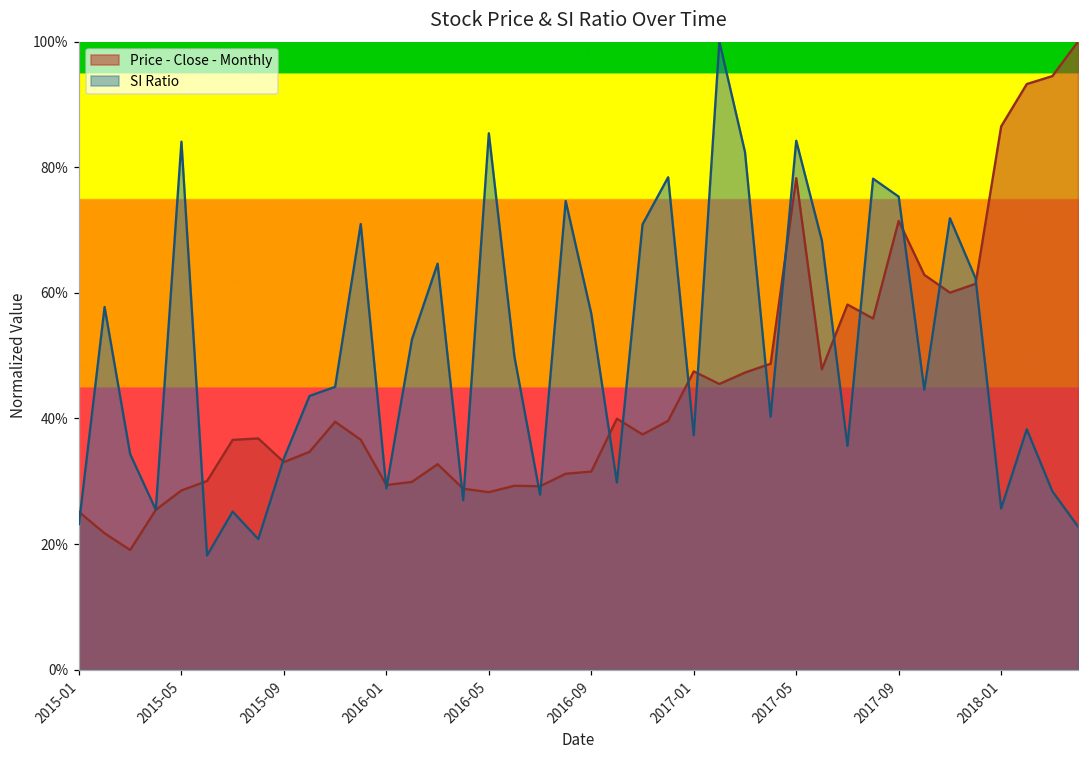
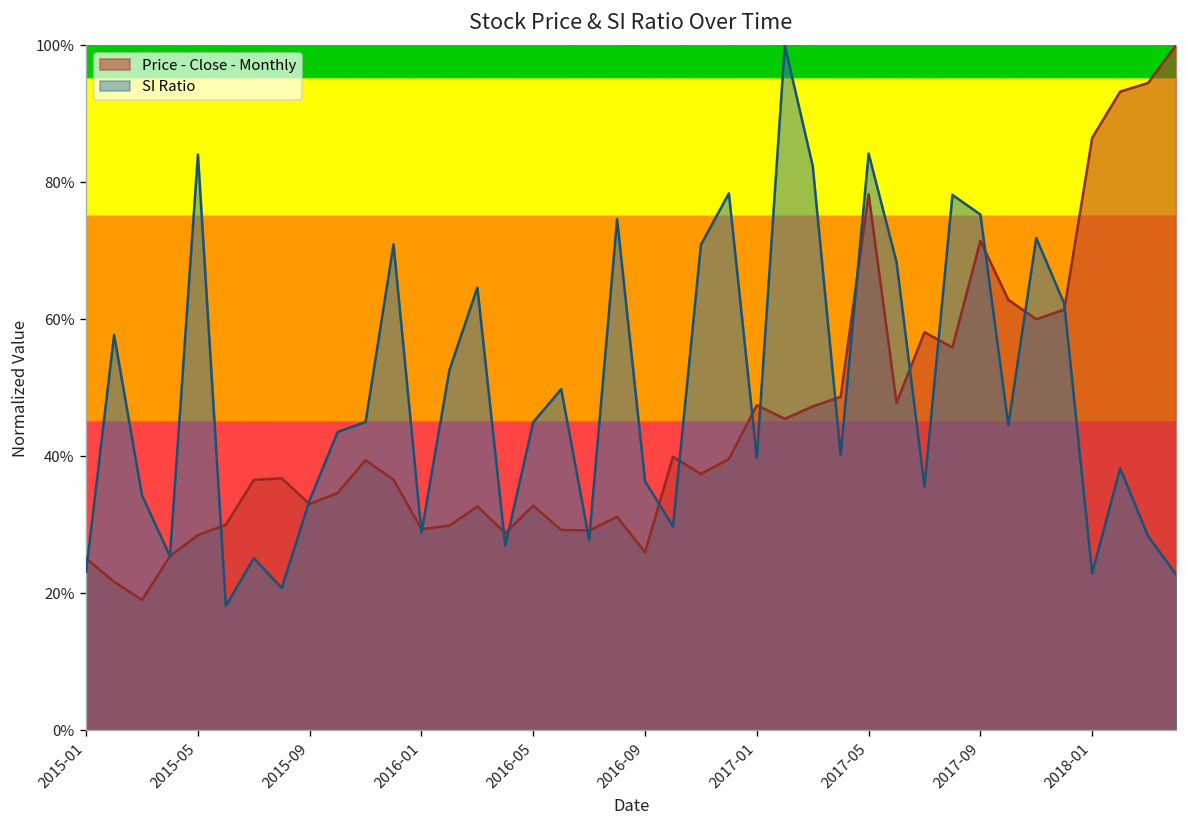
Price - Close - Monthly, 2016-05: 28% -> 33%
SI Ratio, 2016-05: 85% -> 45%
Price - Close - Monthly, 2016-09: 32% -> 26%
SI Ratio, 2016-09: 57% -> 36%
SI Ratio, 2017-01: 37% -> 40%
SI Ratio, 2018-01: 26% -> 23%
